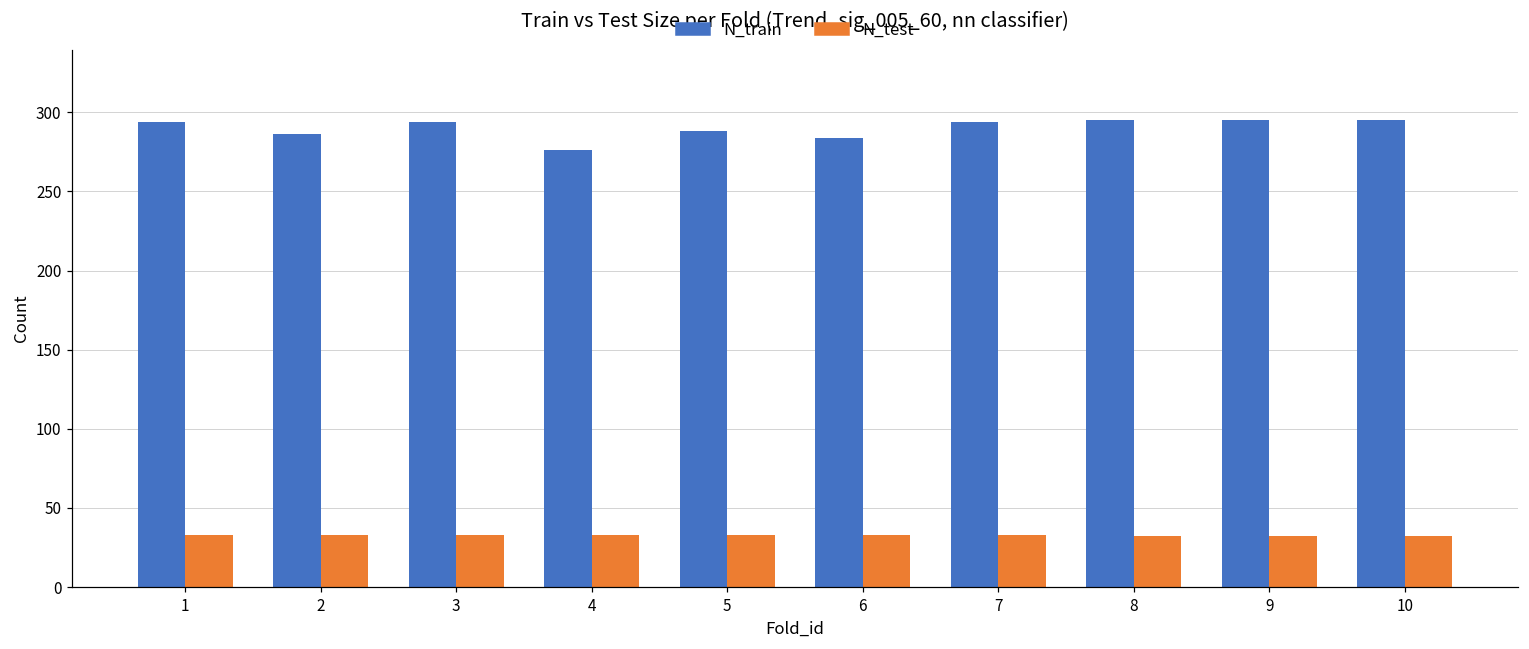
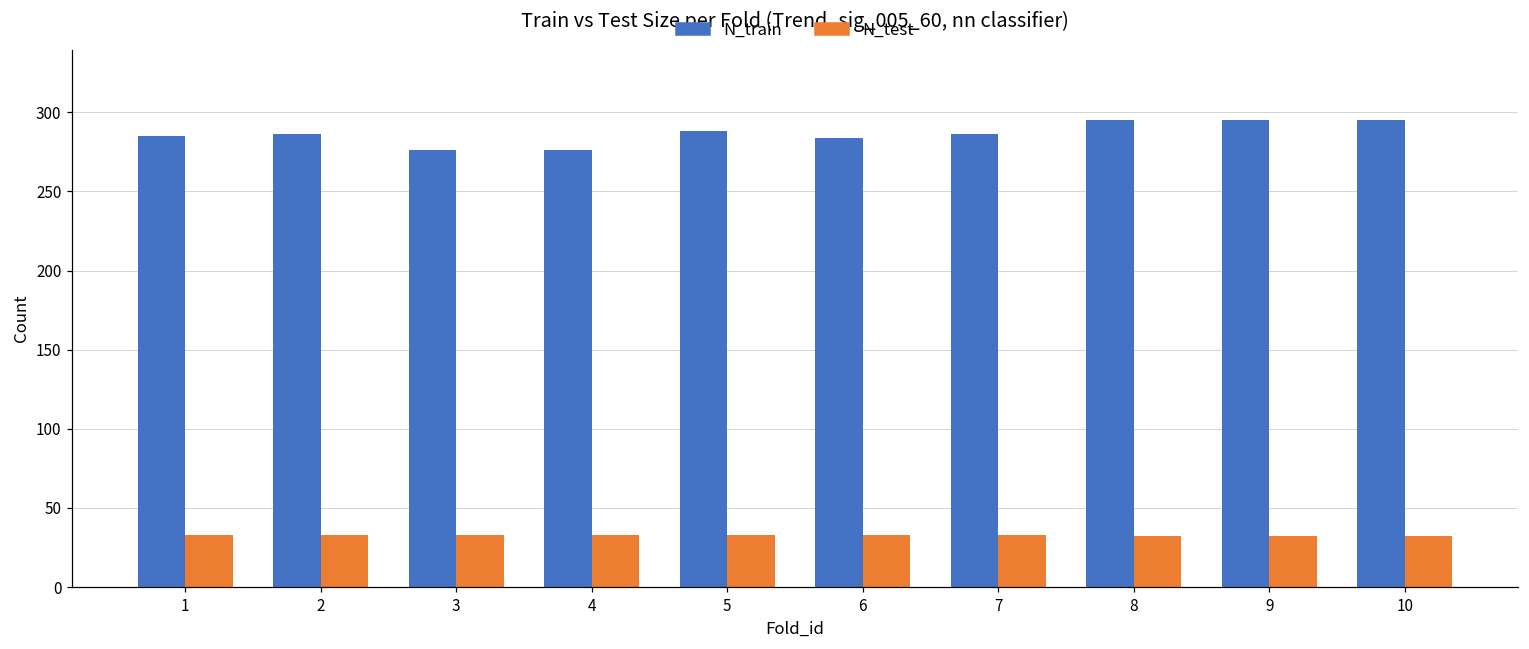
N_train, 1: 294 -> 285
N_train, 3: 294 -> 276
N_train, 7: 294 -> 286
